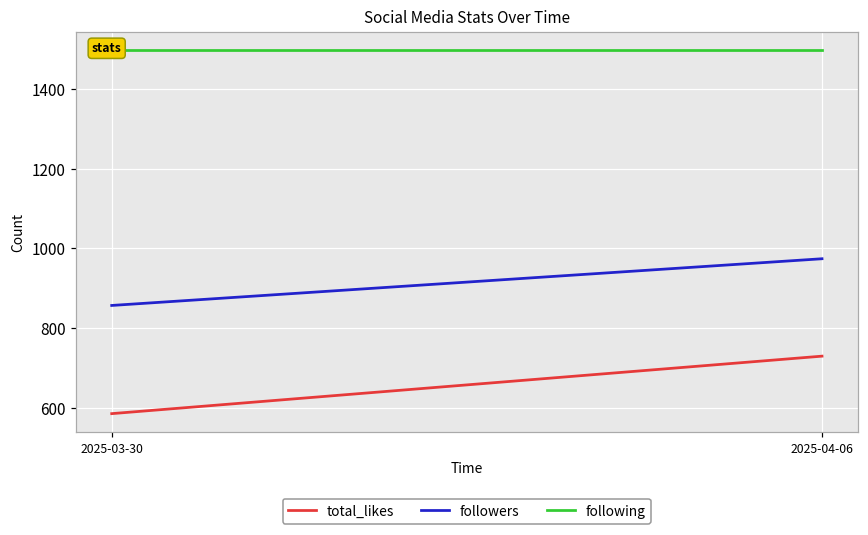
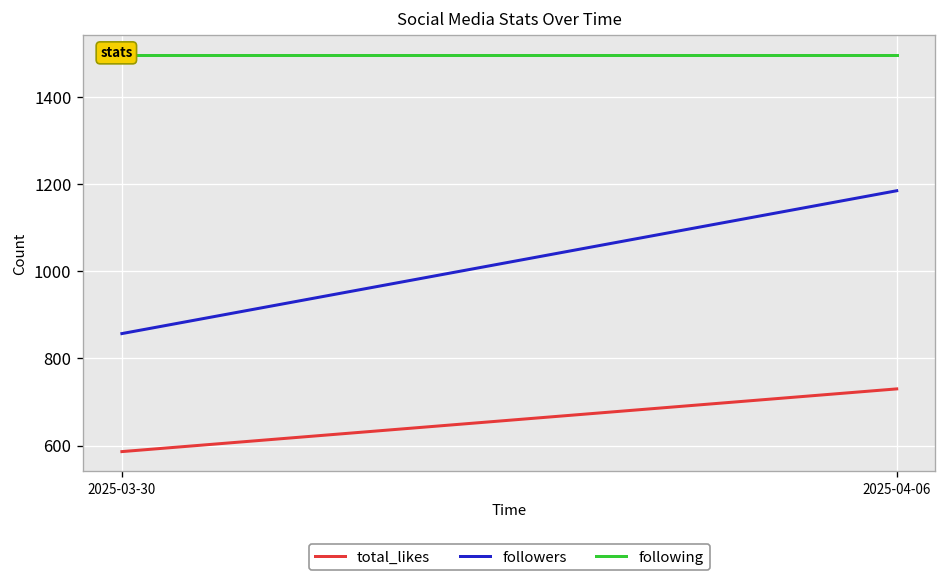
followers, 2025-04-06: 970 -> 1190
